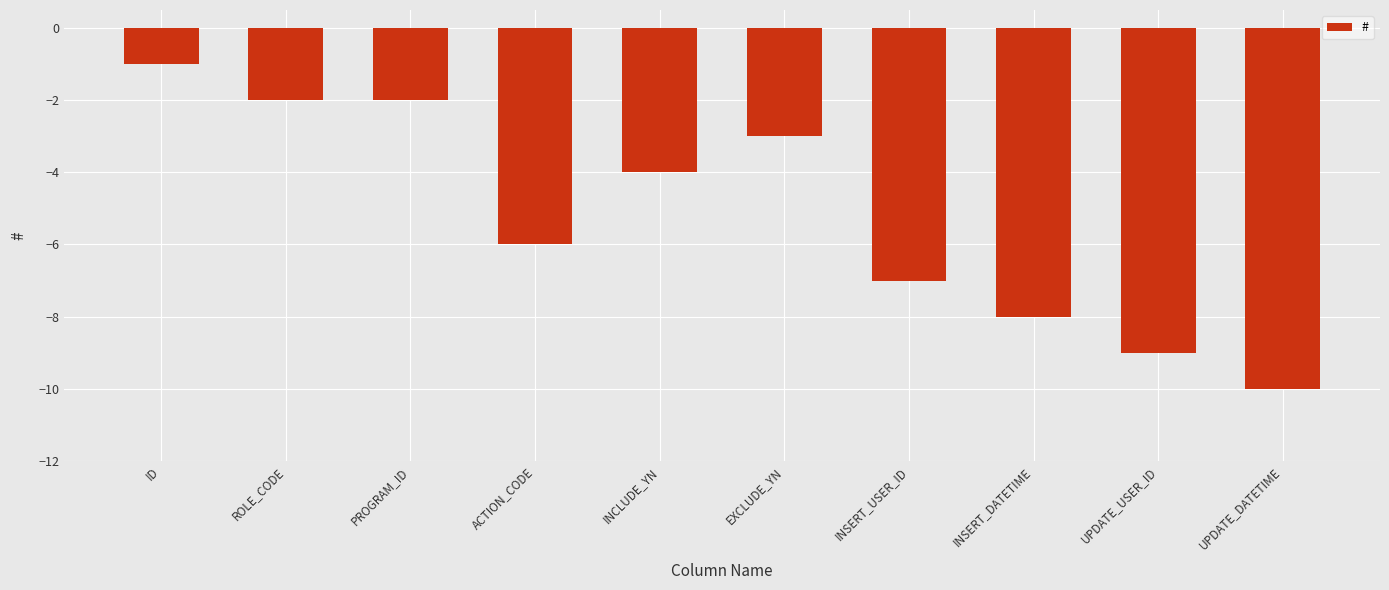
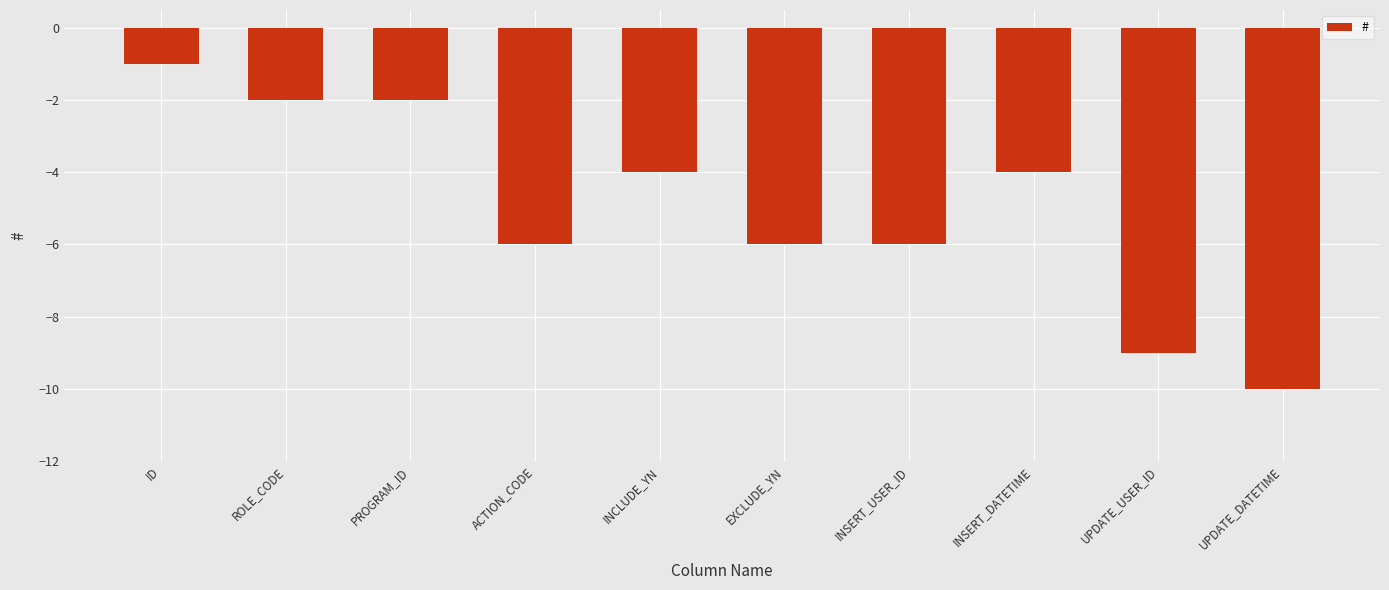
EXCLUDE_YN: -3.0 -> -6.0
INSERT_USER_ID: -7.0 -> -6.0
INSERT_DATETIME: -8.0 -> -4.0
